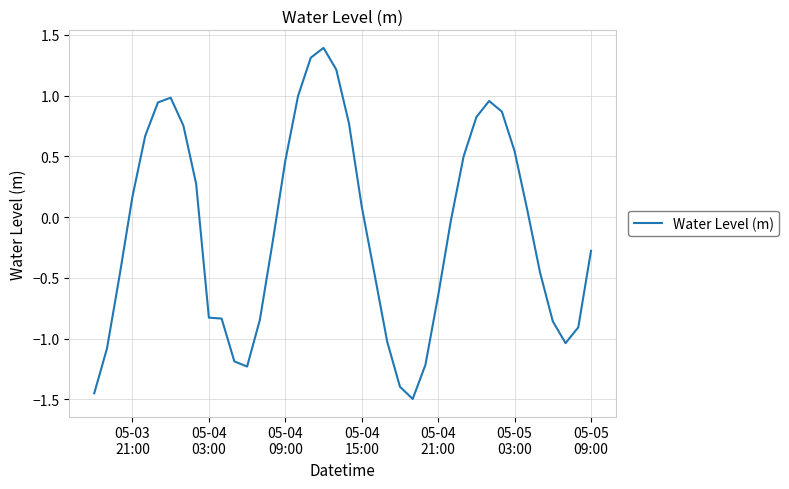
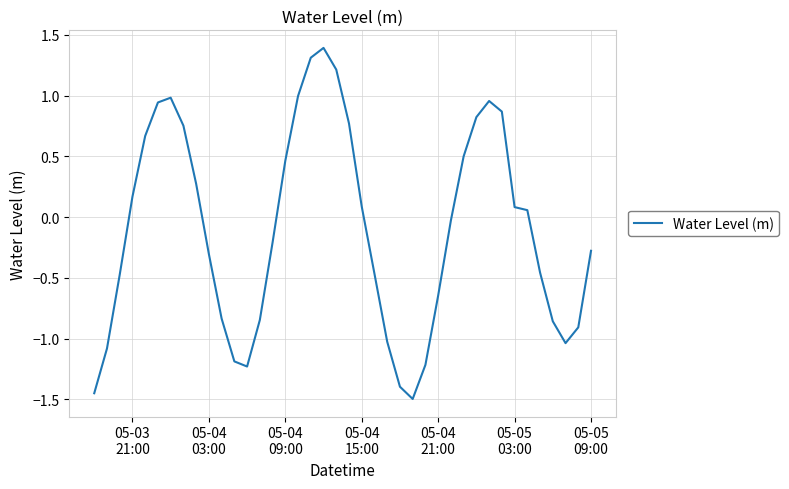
05-04 03:00: -0.83 -> -0.30
05-05 03:00: 0.54 -> 0.08
